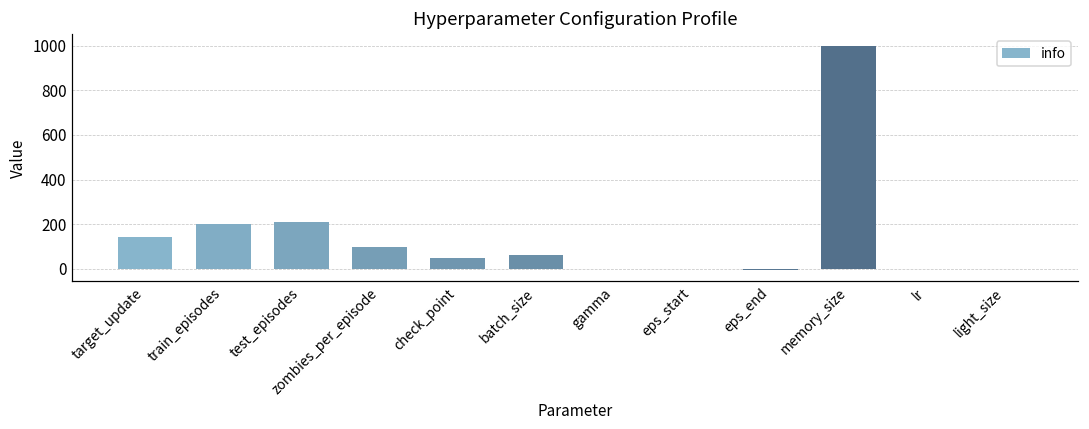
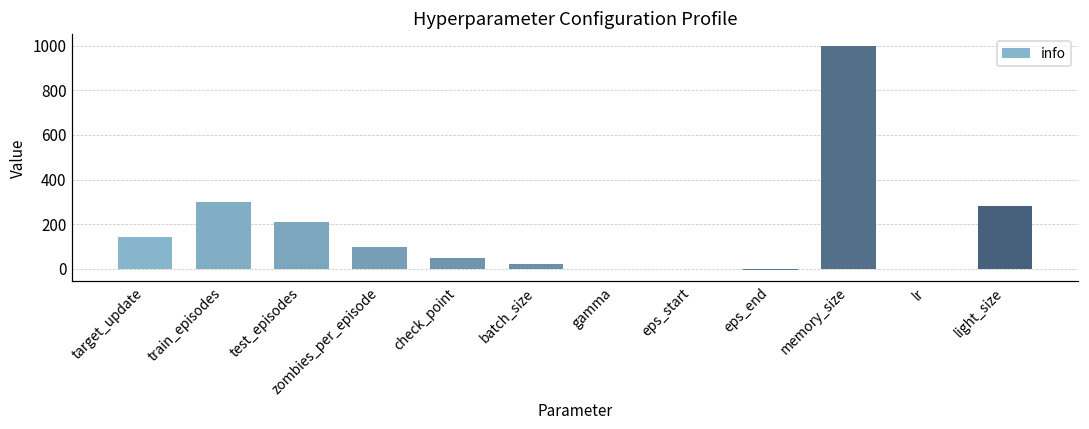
train_episodes: 200 -> 300
batch_size: 60 -> 20
light_size: 0 -> 280
